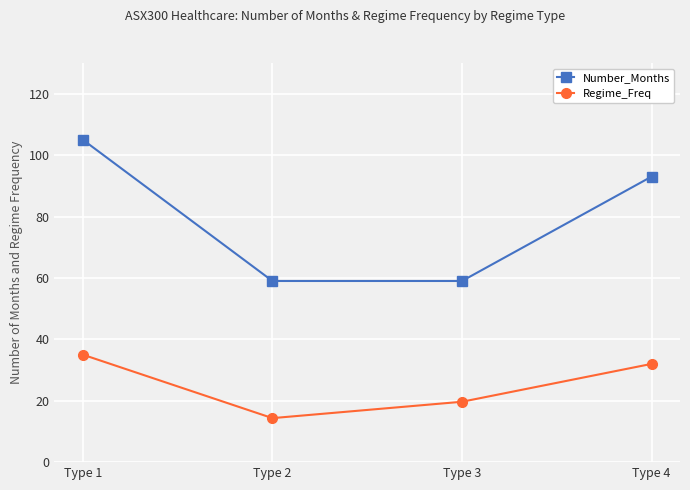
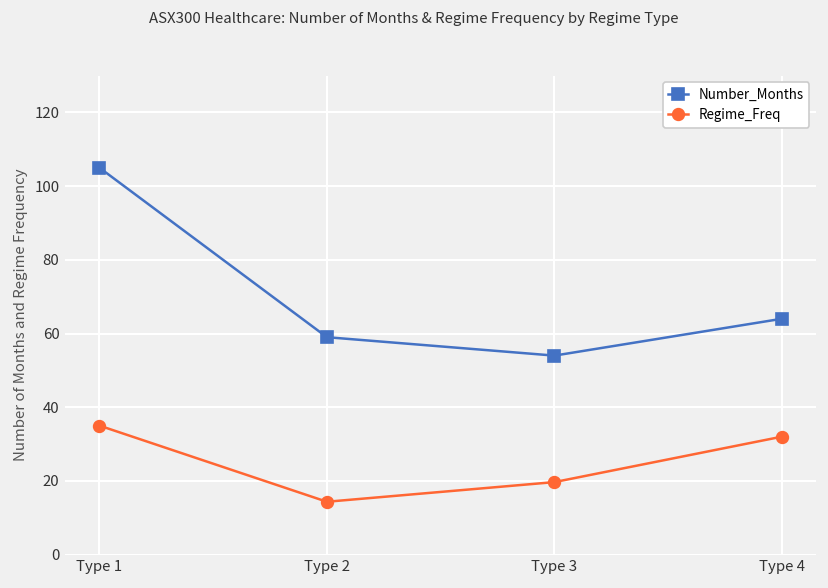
Number_Months, Type 3: 59 -> 54
Number_Months, Type 4: 93 -> 64
